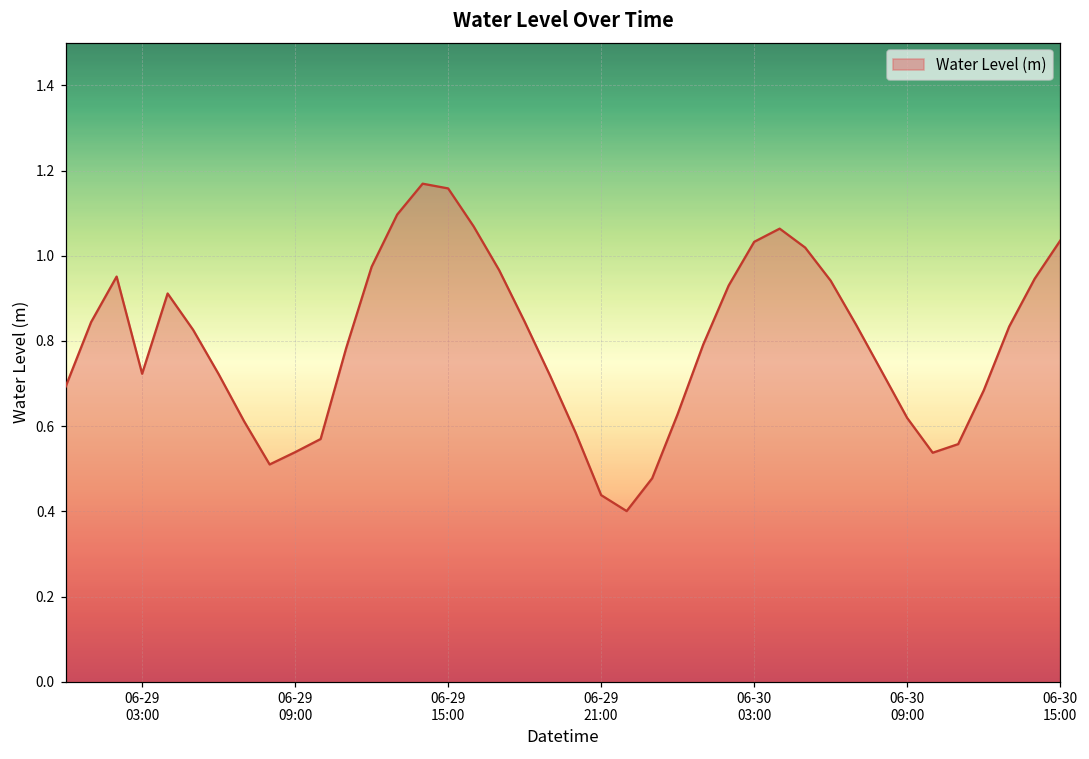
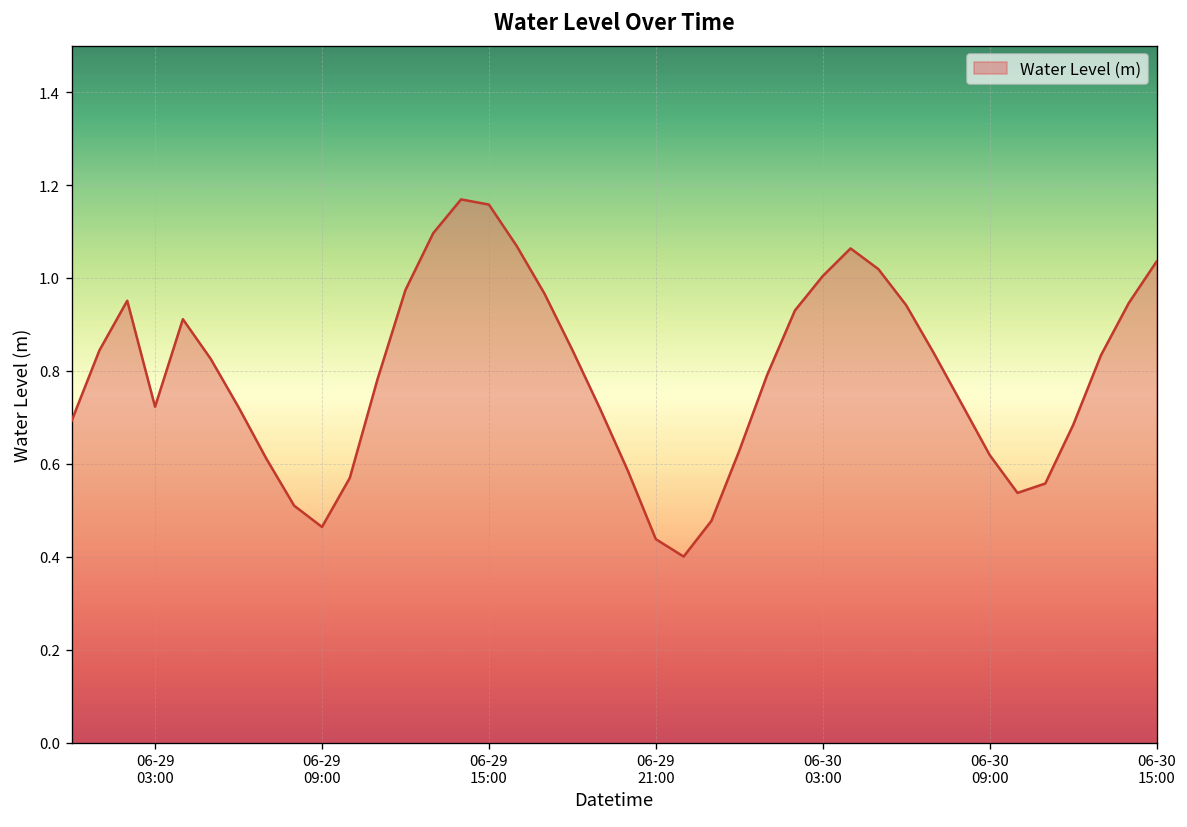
06-29 09:00: 0.54 -> 0.46
06-30 03:00: 1.03 -> 1.00
